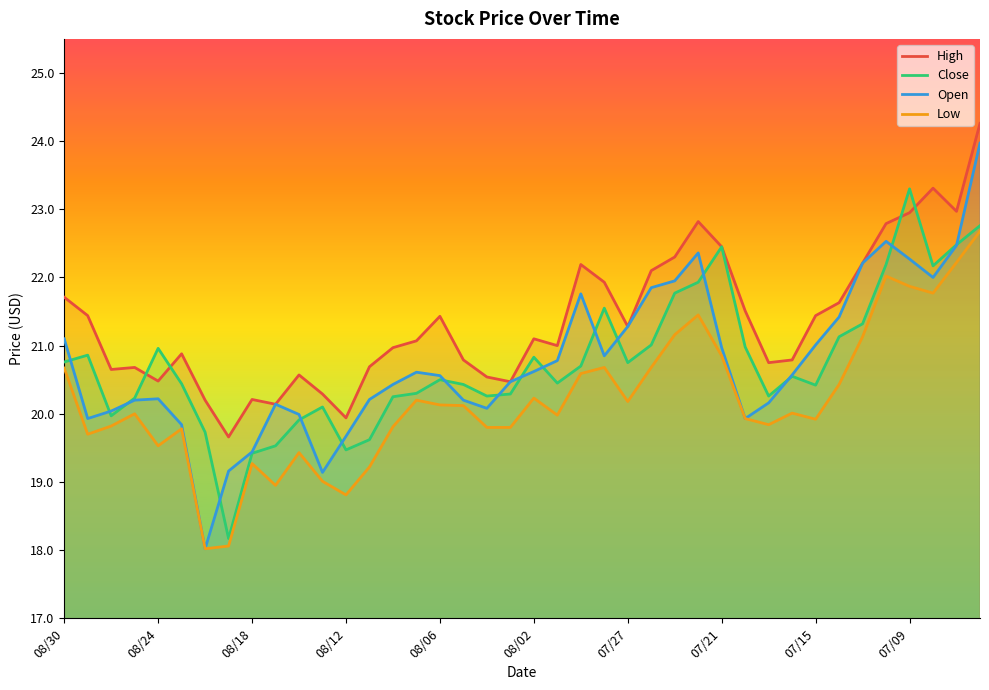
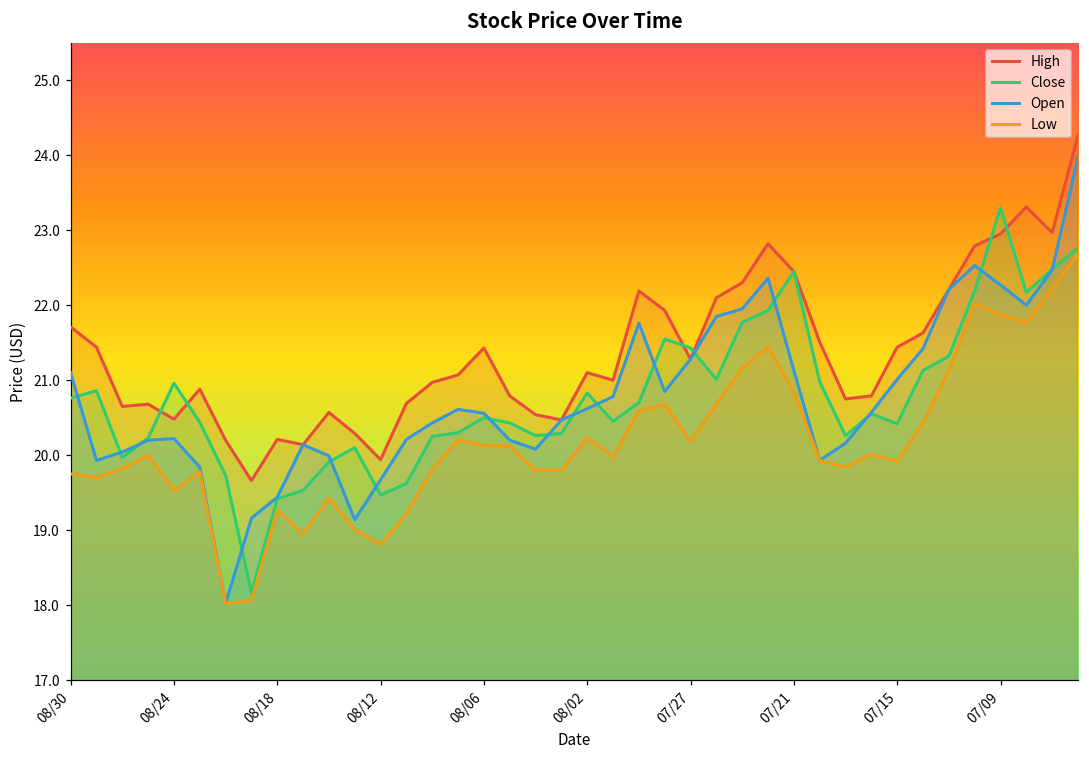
Low, 08/30: 20.7 -> 19.8
Close, 07/27: 20.8 -> 21.4
Open, 07/21: 21.0 -> 21.1
